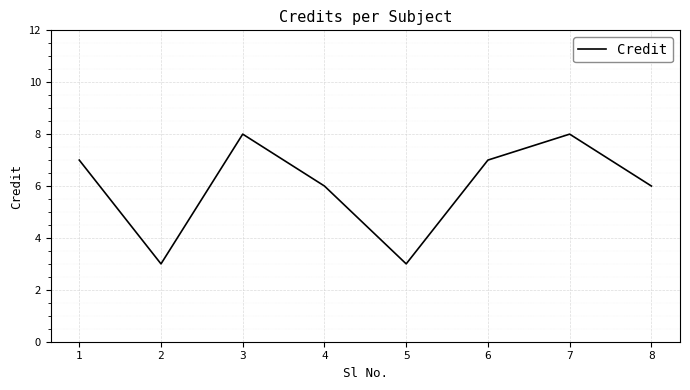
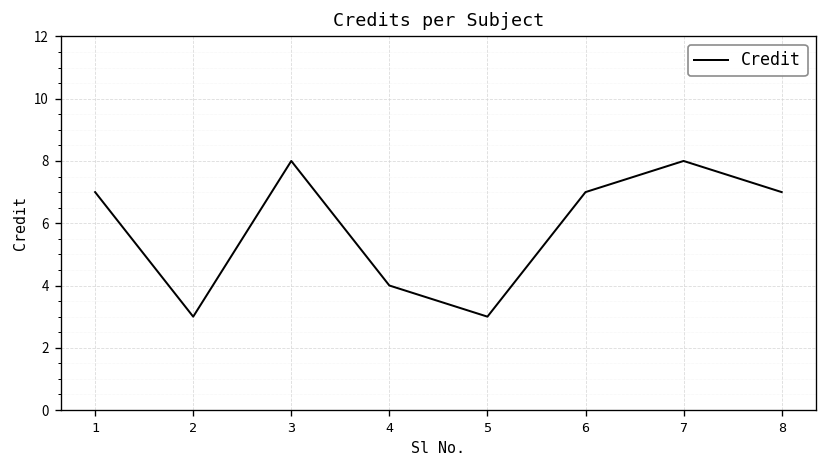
4: 6 -> 4
8: 6 -> 7
